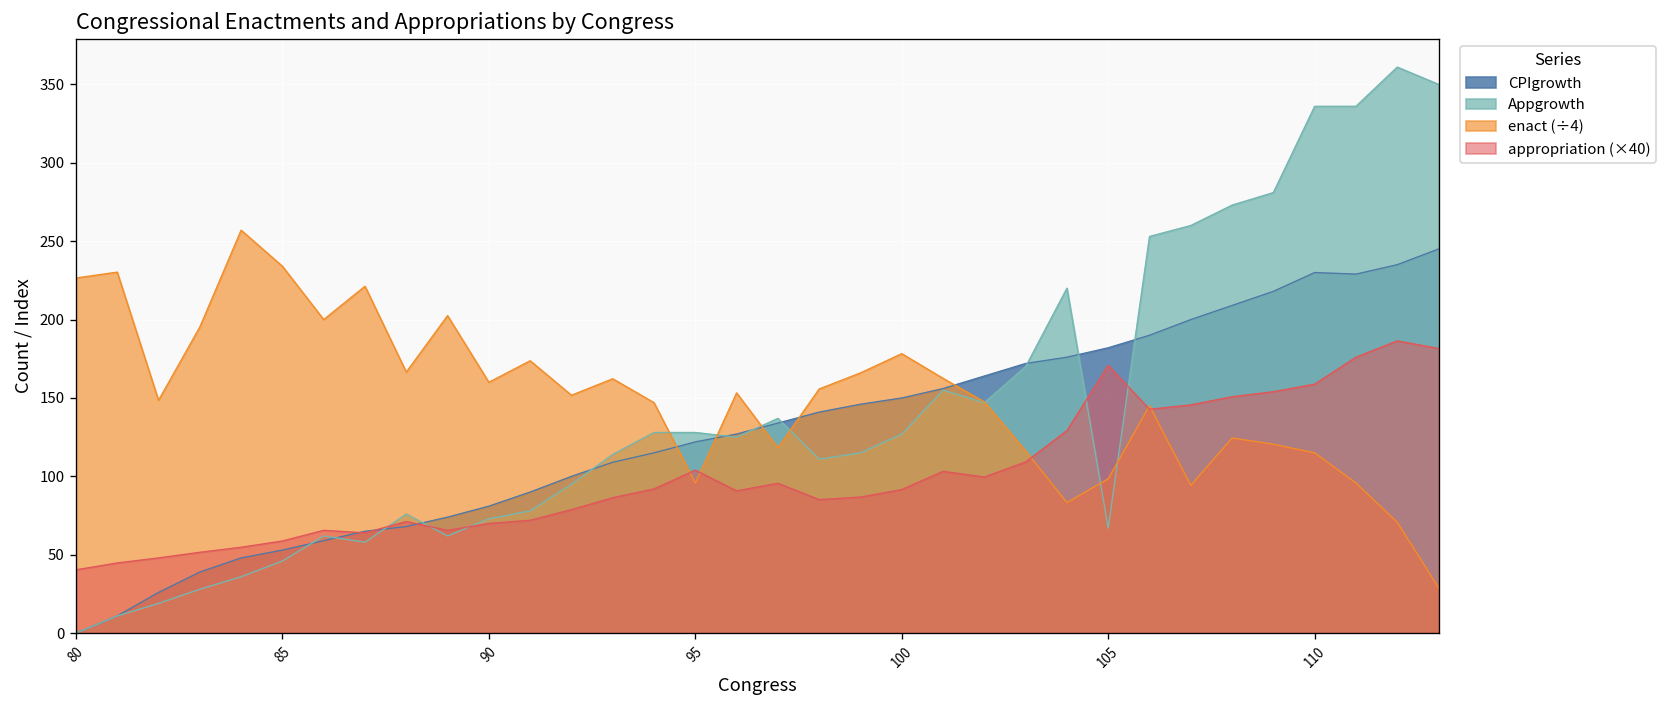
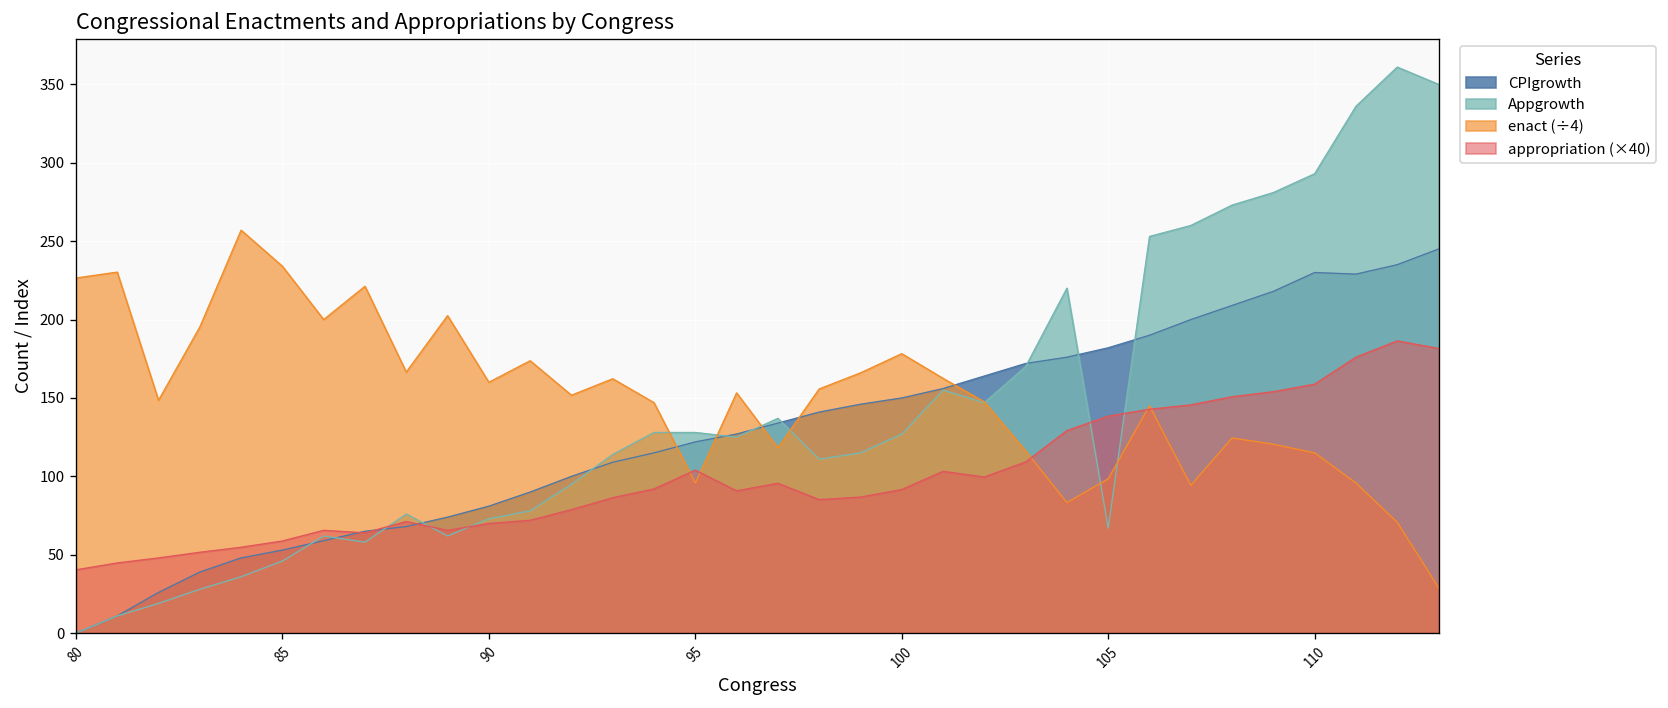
appropriation (×40), 105: 171 -> 138
Appgrowth, 110: 336 -> 293
